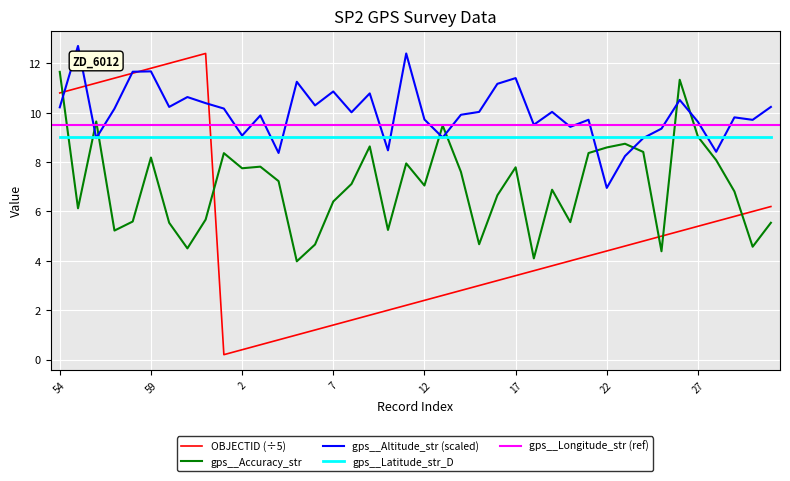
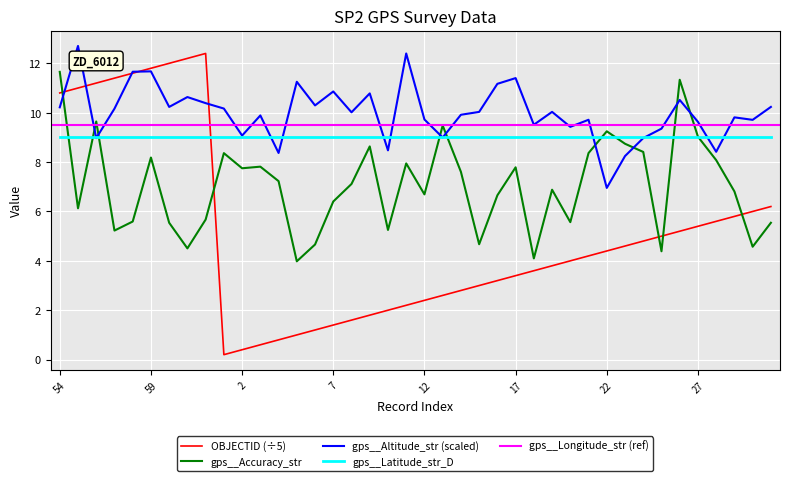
gps__Accuracy_str, 12: 7.1 -> 6.7
gps__Accuracy_str, 22: 8.6 -> 9.2
